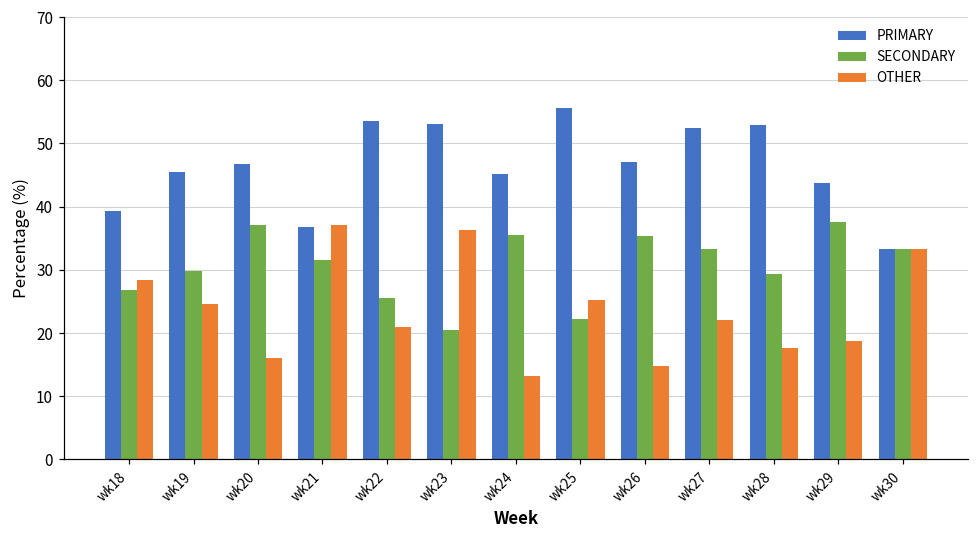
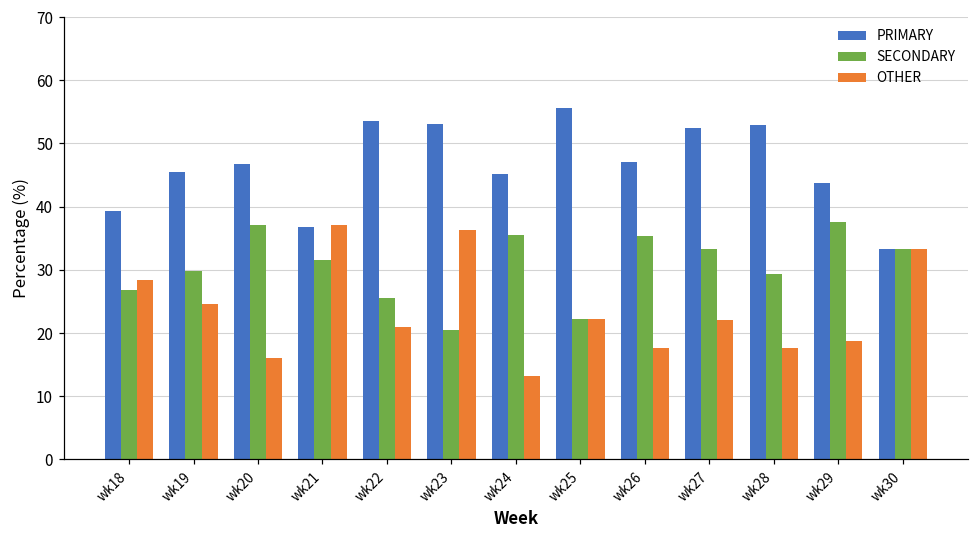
OTHER, wk25: 25 -> 22
OTHER, wk26: 15 -> 18
